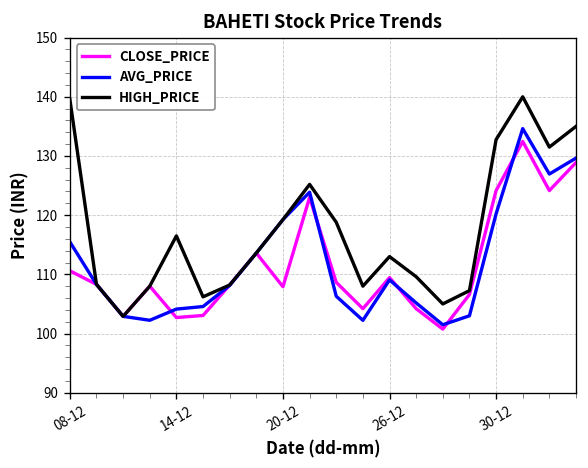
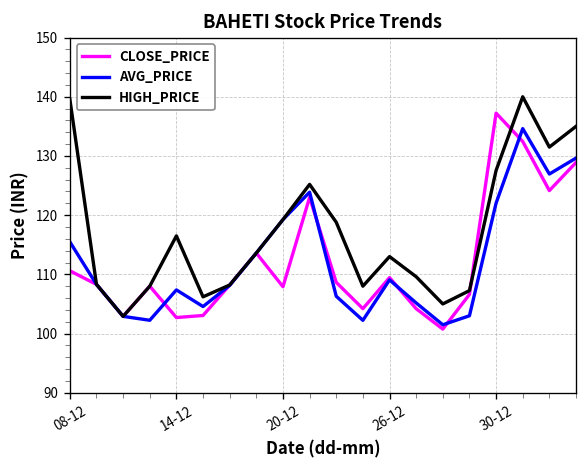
AVG_PRICE, 14-12: 104 -> 107
CLOSE_PRICE, 30-12: 124 -> 137
AVG_PRICE, 30-12: 120 -> 122
HIGH_PRICE, 30-12: 133 -> 128
